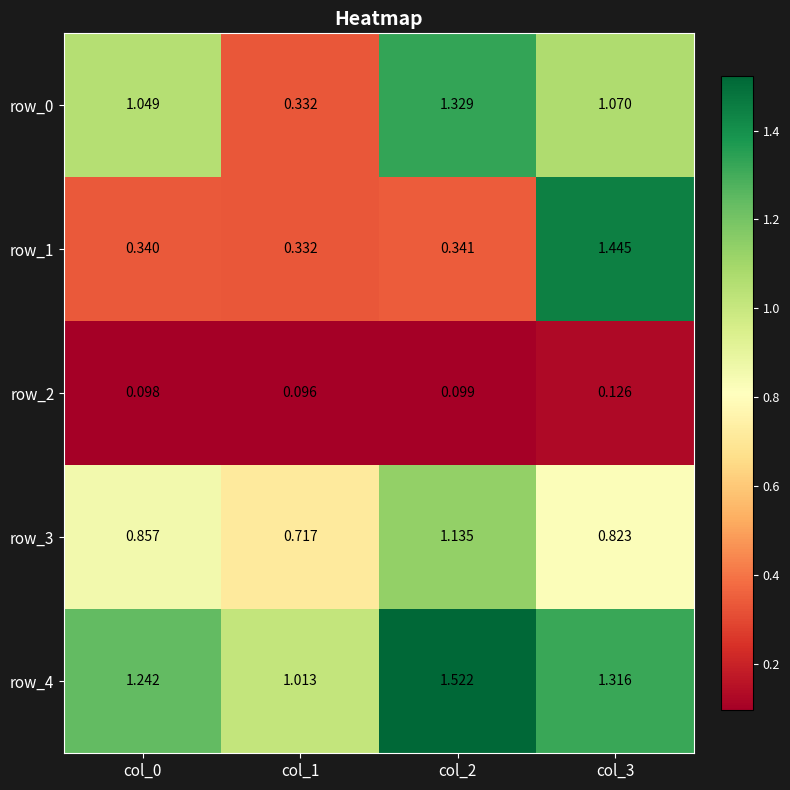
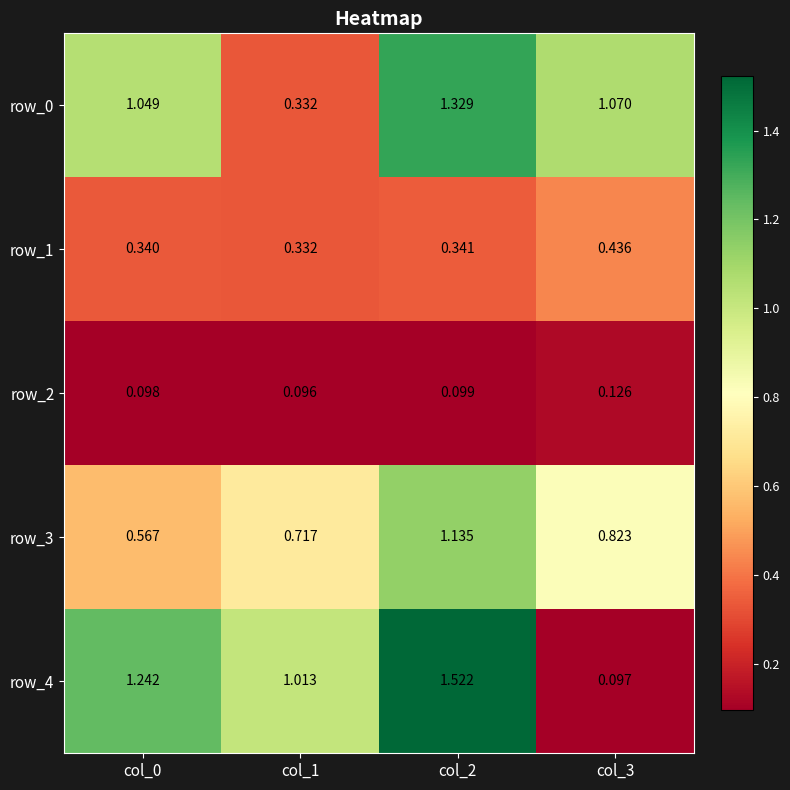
row_1, col_3: 1.445 -> 0.436
row_3, col_0: 0.857 -> 0.567
row_4, col_3: 1.316 -> 0.097
